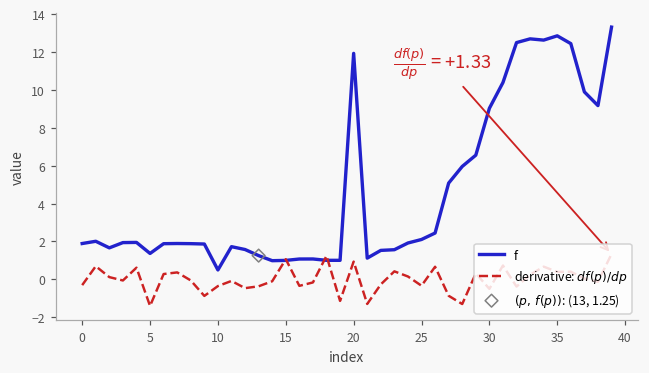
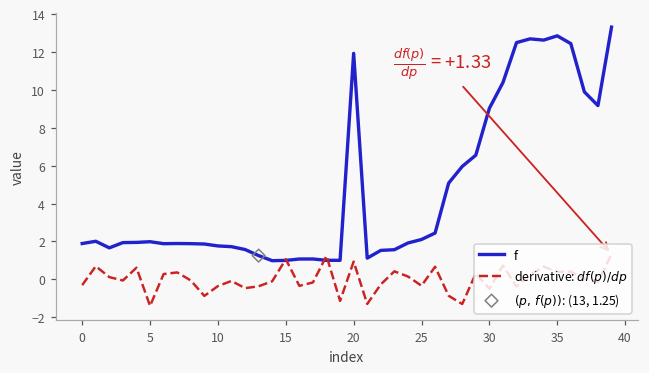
f, 5: 1.4 -> 2.0
f, 10: 0.5 -> 1.8
